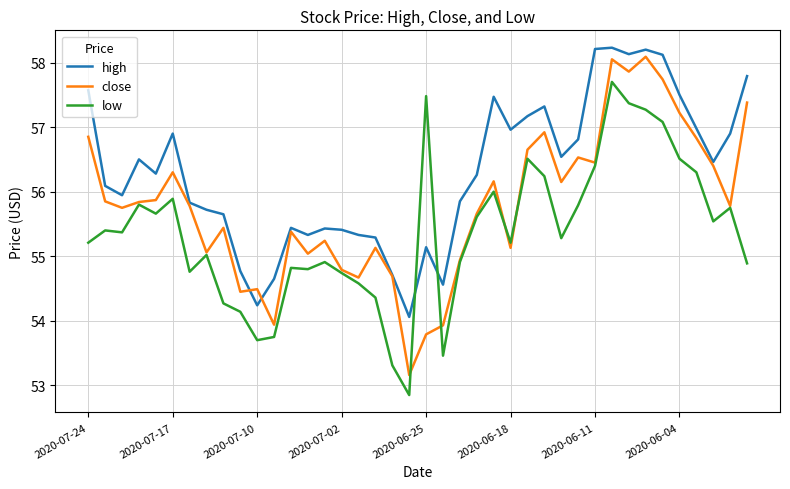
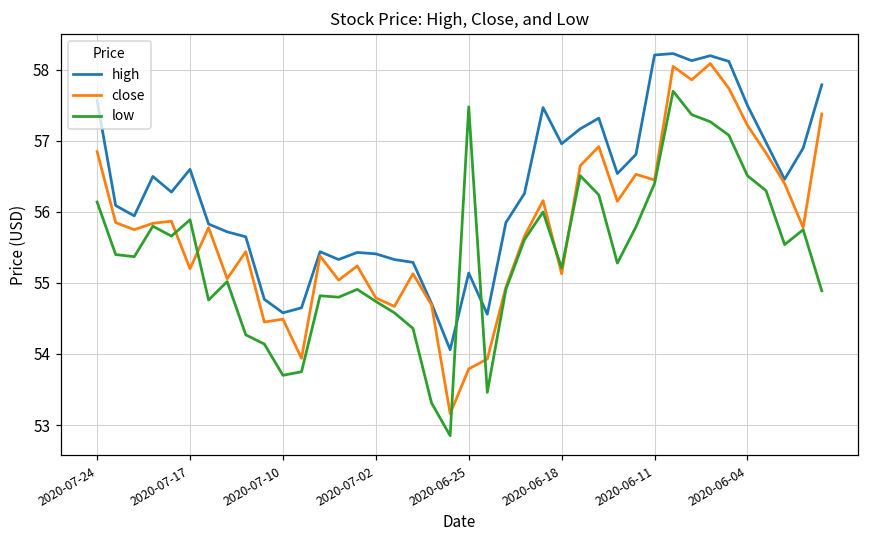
low, 2020-07-24: 55.2 -> 56.1
high, 2020-07-17: 56.9 -> 56.6
close, 2020-07-17: 56.3 -> 55.2
high, 2020-07-10: 54.2 -> 54.6
